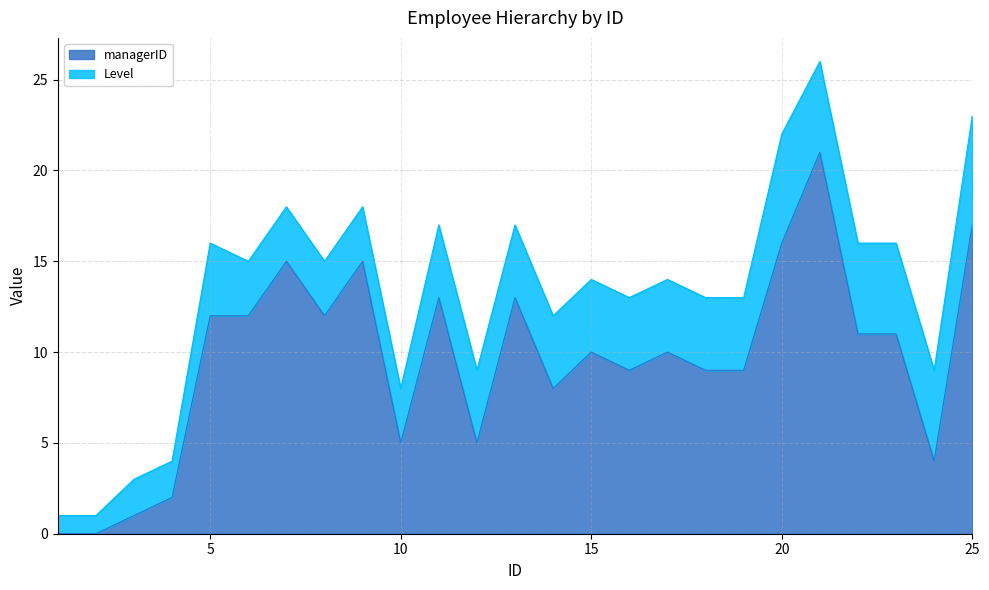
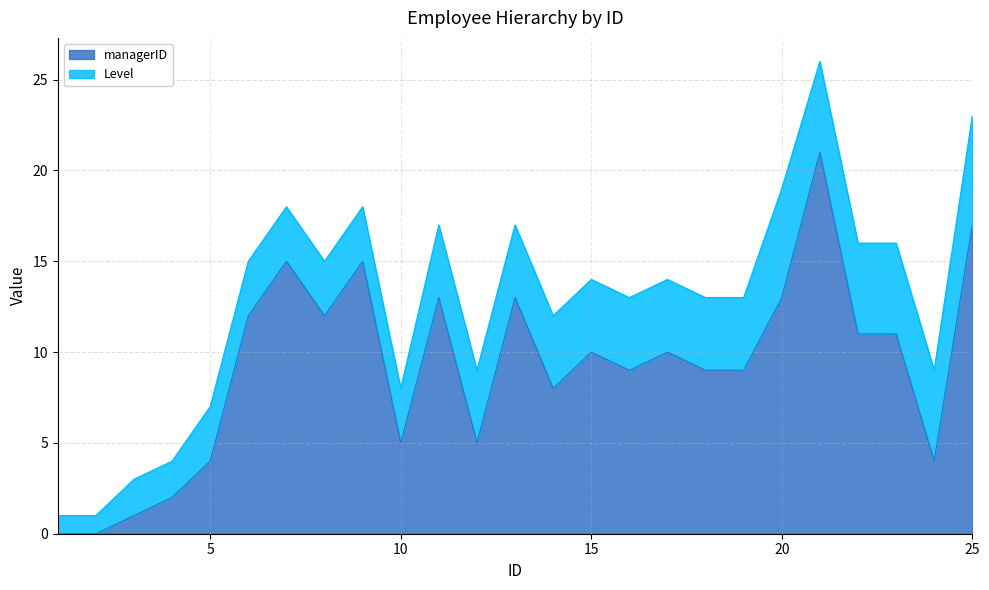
managerID, 5: 12 -> 4
Level, 5: 4 -> 3
managerID, 20: 16 -> 13
